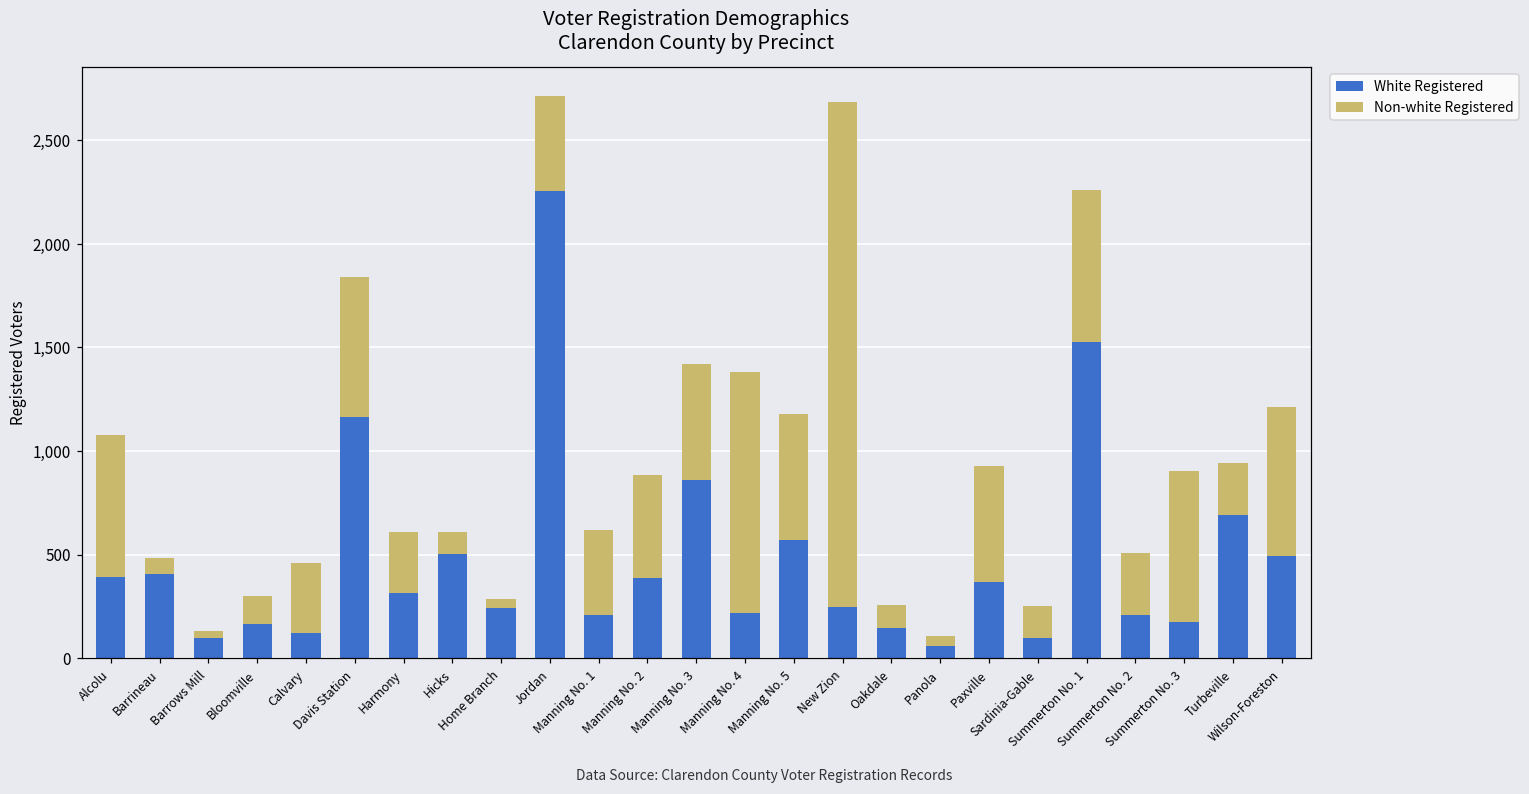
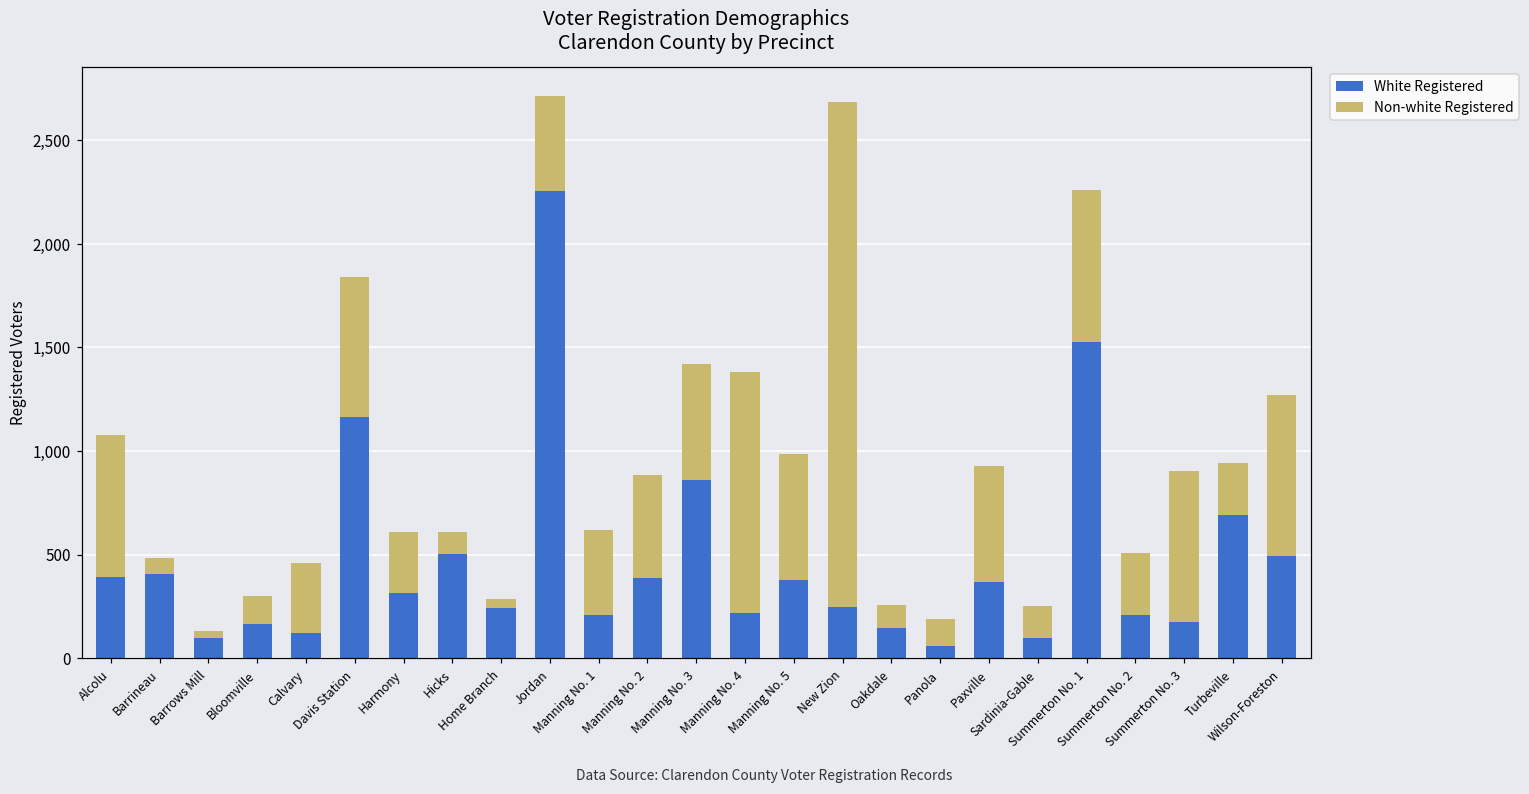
White Registered, Manning No. 5: 570 -> 380
Non-white Registered, Panola: 50 -> 130
Non-white Registered, Wilson-Foreston: 720 -> 780
